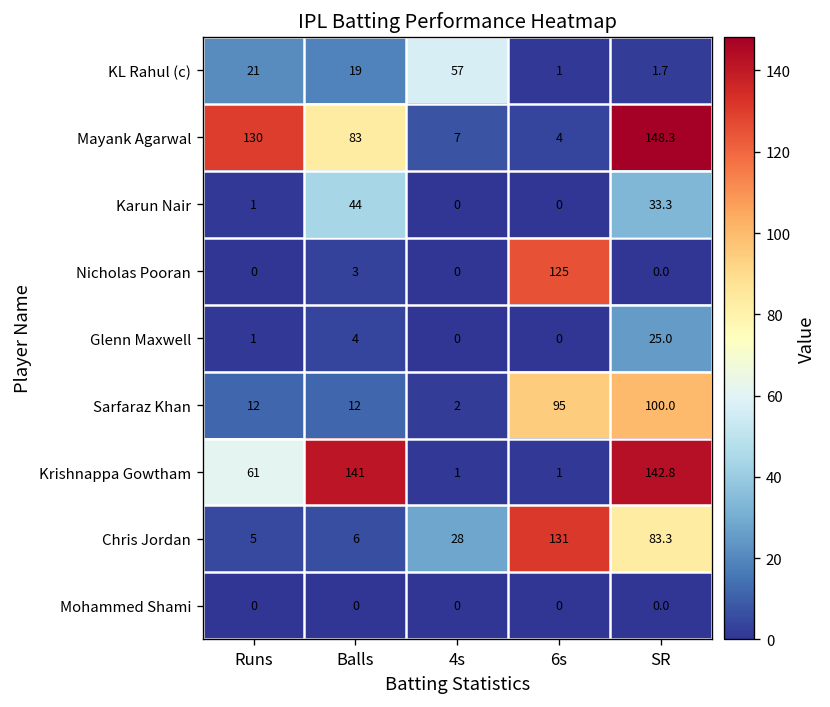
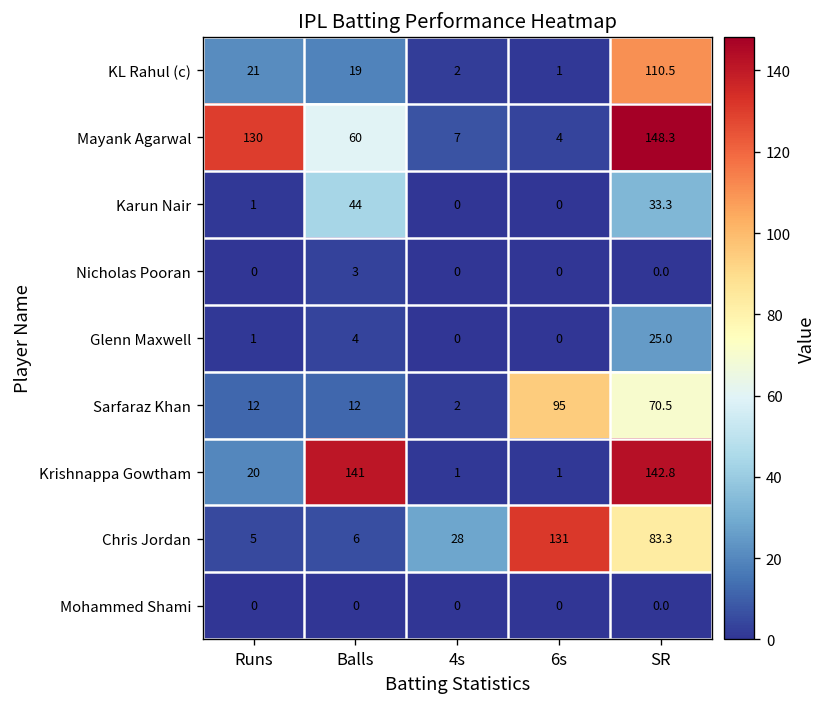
KL Rahul (c), 4s: 57 -> 2
KL Rahul (c), SR: 1.7 -> 110.5
Mayank Agarwal, Balls: 83 -> 60
Nicholas Pooran, 6s: 125 -> 0
Sarfaraz Khan, SR: 100.0 -> 70.5
Krishnappa Gowtham, Runs: 61 -> 20
